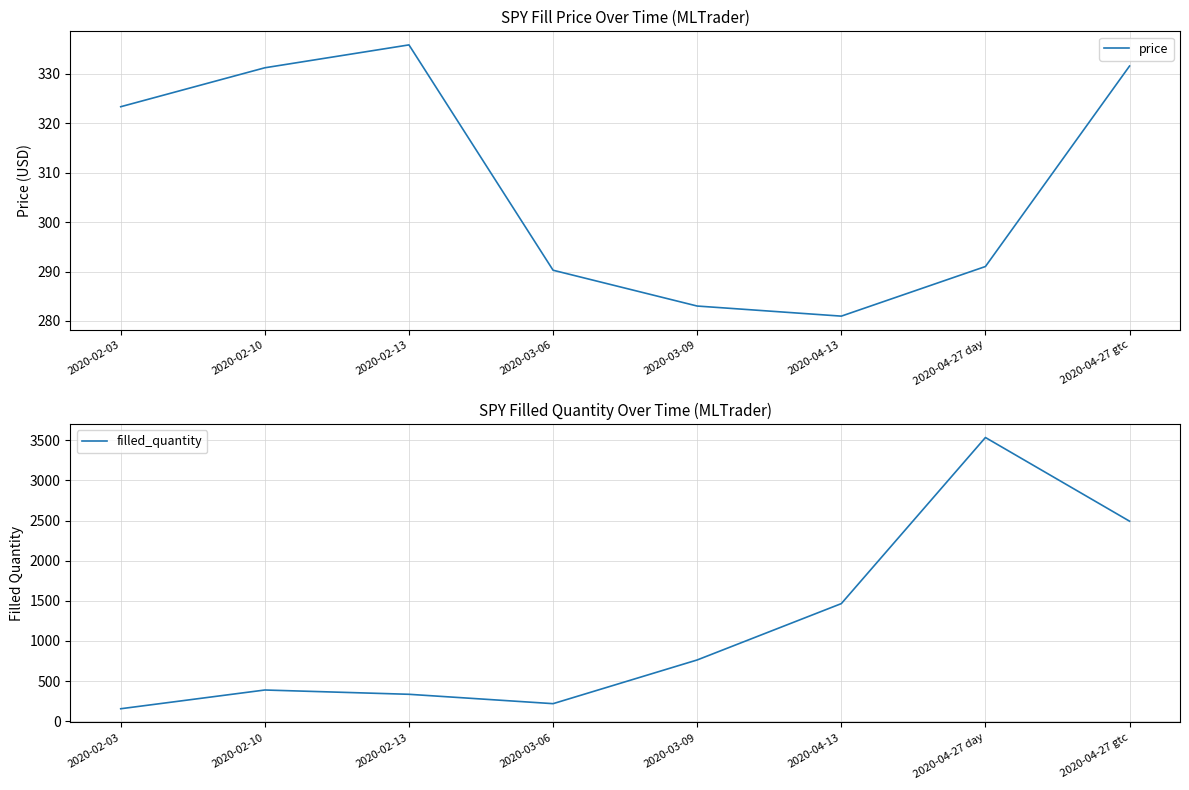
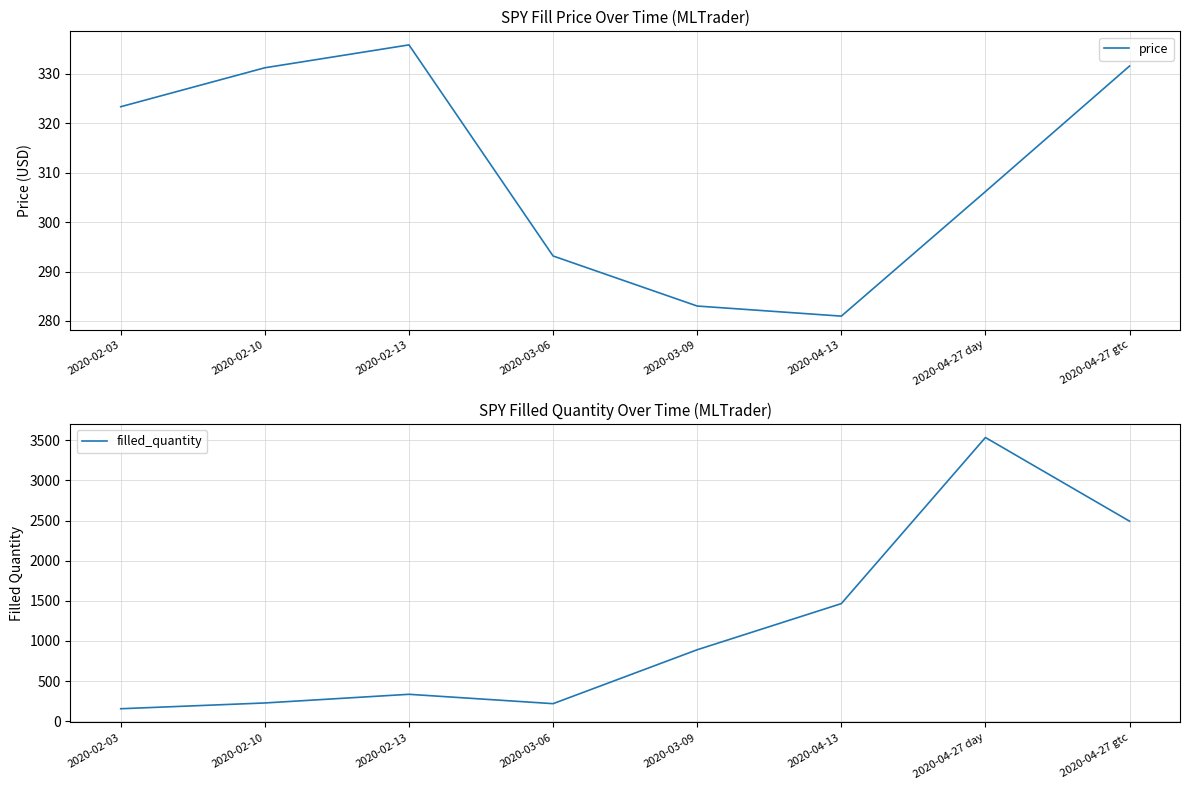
SPY Fill Price Over Time (MLTrader), 2020-03-06: 290 -> 293
SPY Fill Price Over Time (MLTrader), 2020-04-27 day: 291 -> 306
SPY Filled Quantity Over Time (MLTrader), 2020-02-10: 400 -> 200
SPY Filled Quantity Over Time (MLTrader), 2020-03-09: 800 -> 900
